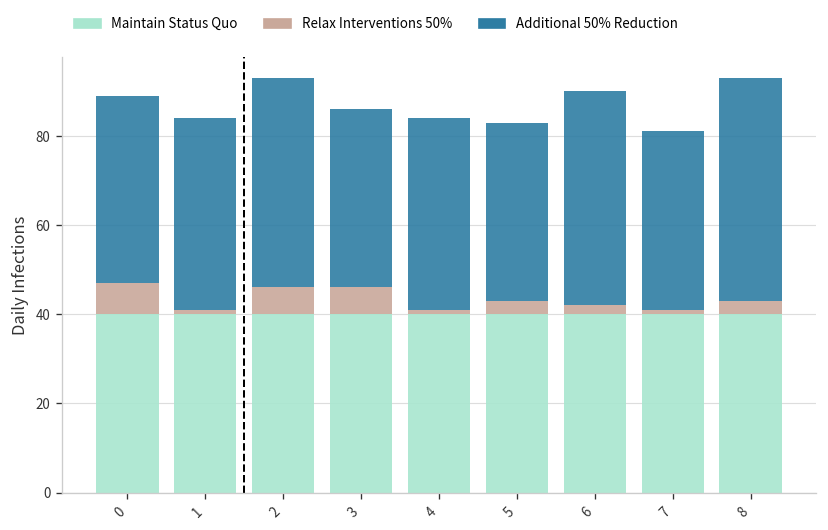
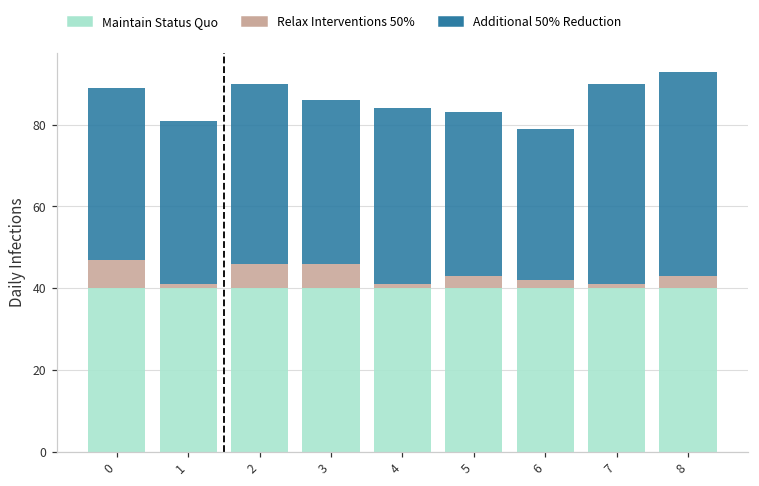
Additional 50% Reduction, 1: 43 -> 40
Additional 50% Reduction, 2: 47 -> 44
Additional 50% Reduction, 6: 48 -> 37
Additional 50% Reduction, 7: 40 -> 49
